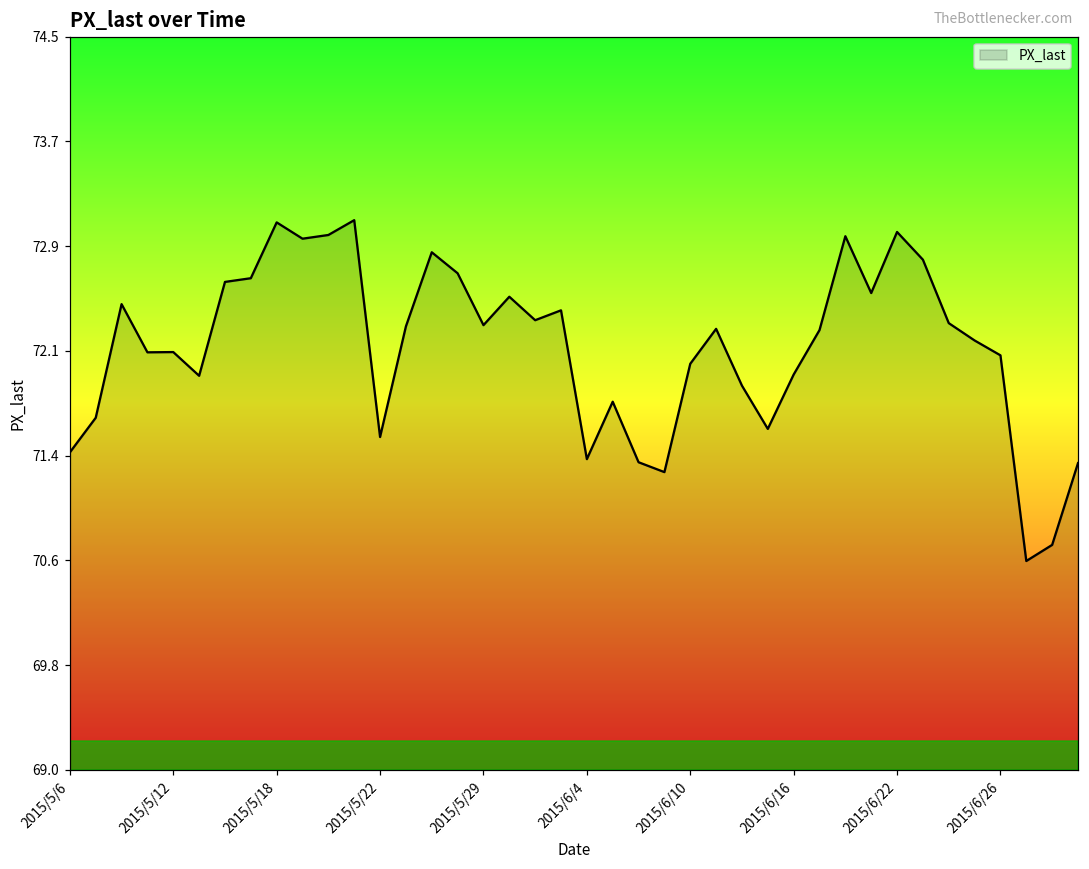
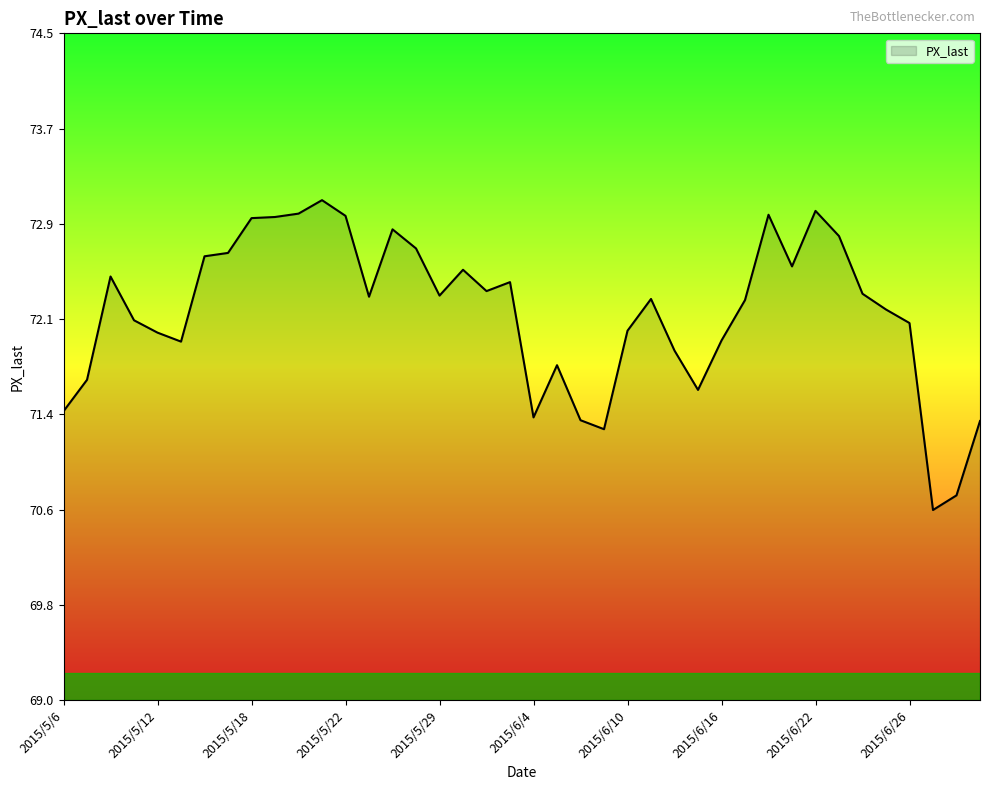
2015/5/12: 72.13 -> 72.03
2015/5/18: 73.11 -> 72.98
2015/5/22: 71.50 -> 72.99
